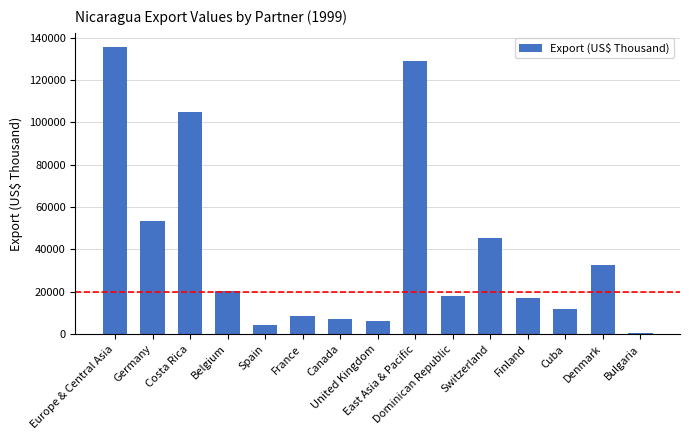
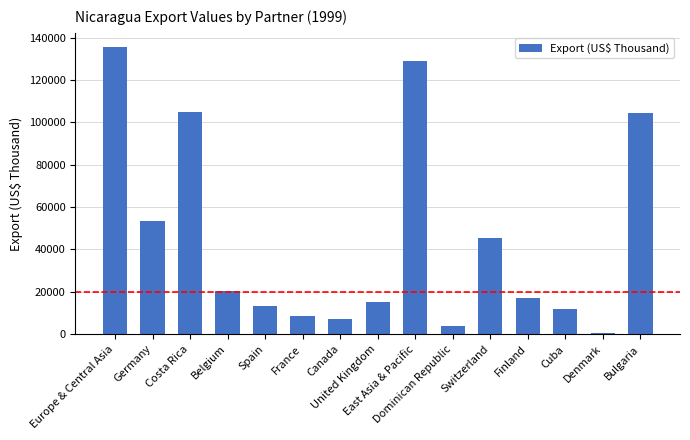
Spain: 4000 -> 13000
United Kingdom: 6000 -> 15000
Dominican Republic: 18000 -> 4000
Denmark: 32000 -> 1000
Bulgaria: 1000 -> 104000
